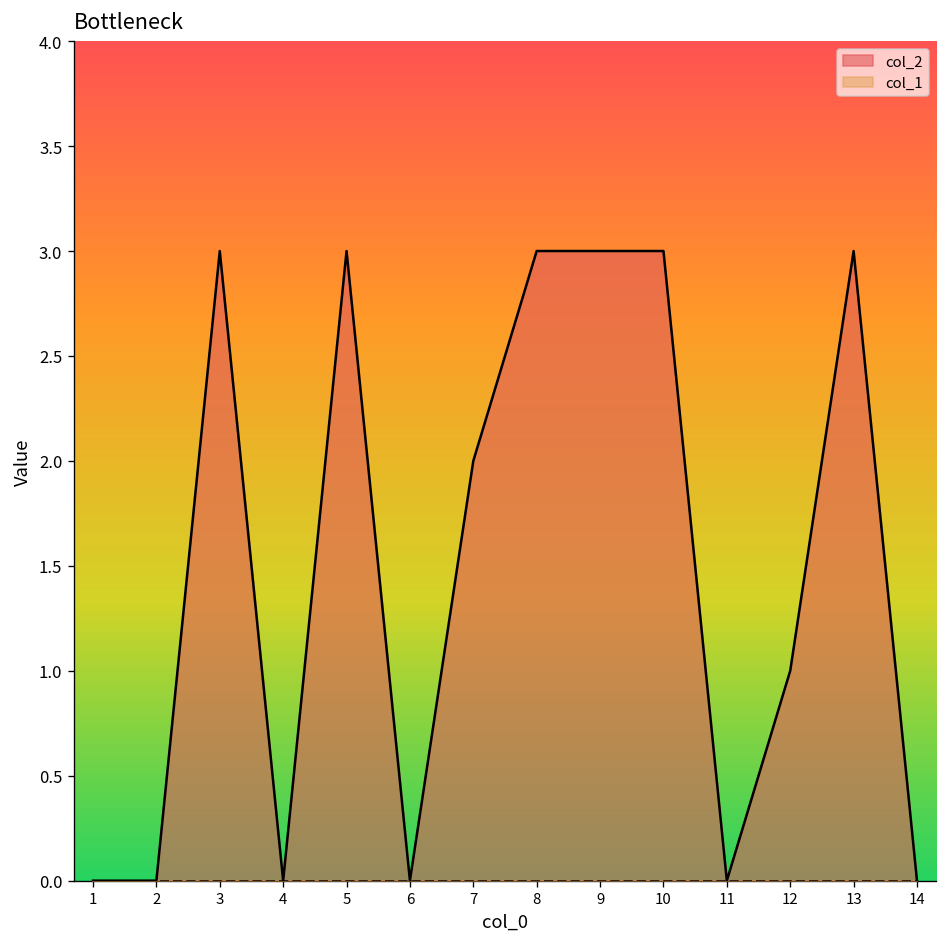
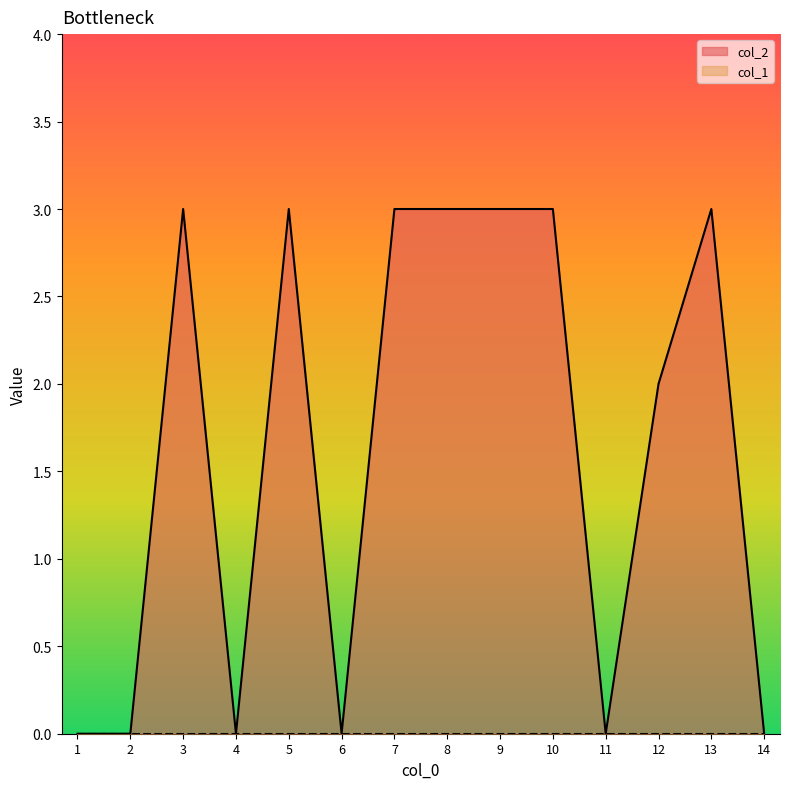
col_2, 7: 2 -> 3
col_2, 12: 1 -> 2
